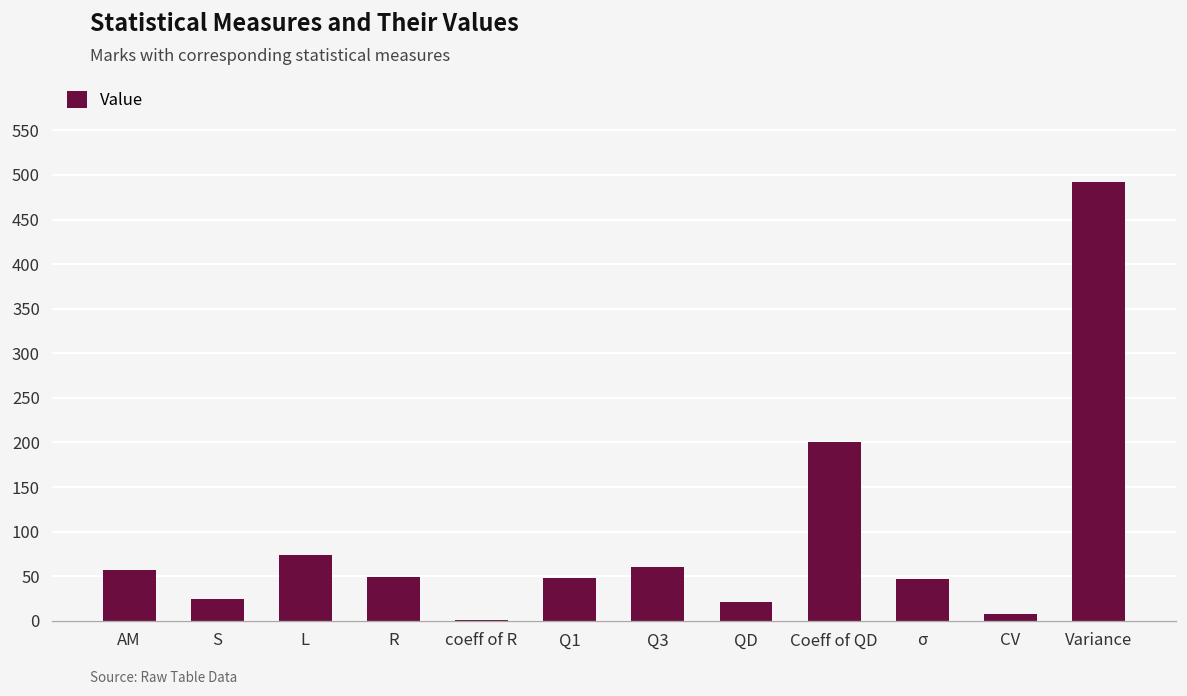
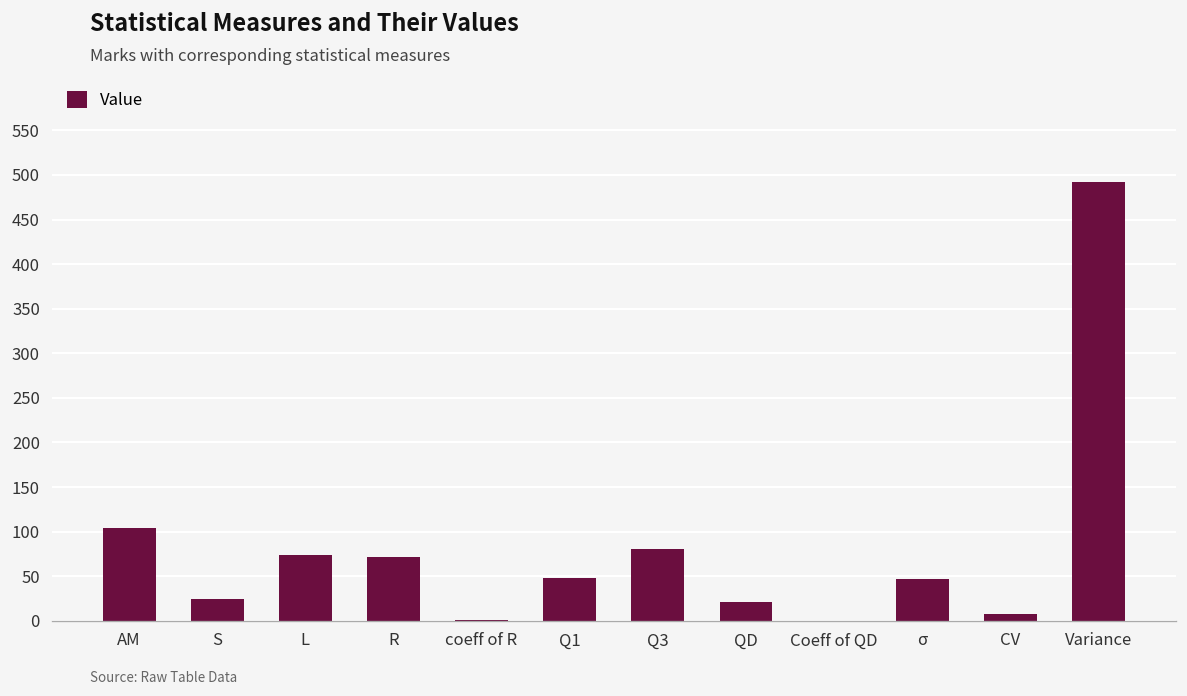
AM: 60 -> 100
R: 50 -> 70
Q3: 60 -> 80
Coeff of QD: 200 -> 0
